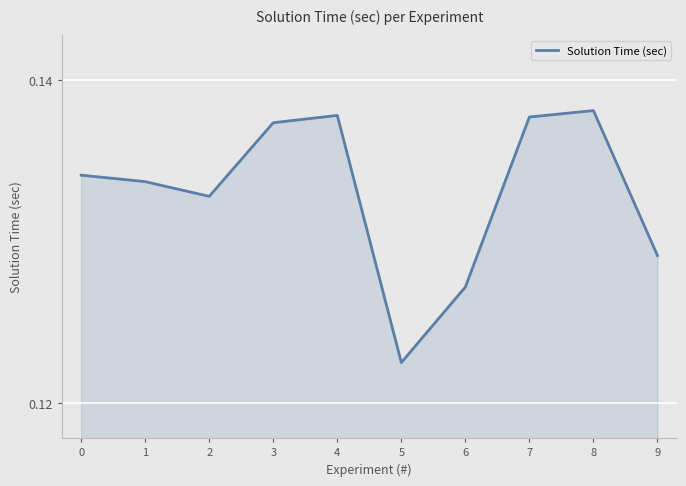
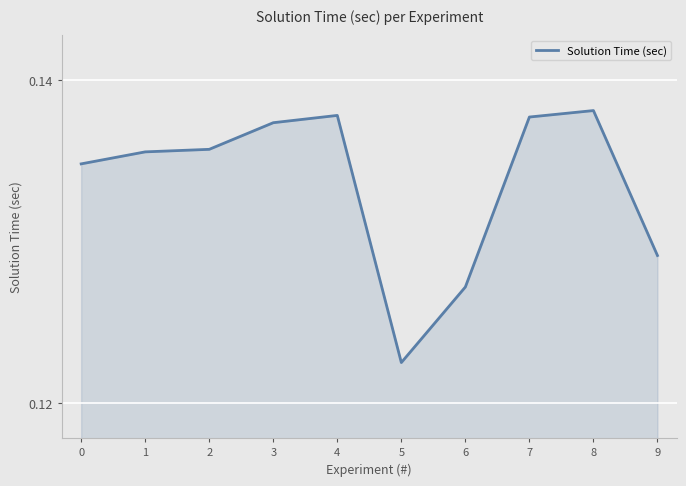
0: 0.1341 -> 0.1348
1: 0.1337 -> 0.1355
2: 0.1328 -> 0.1357
